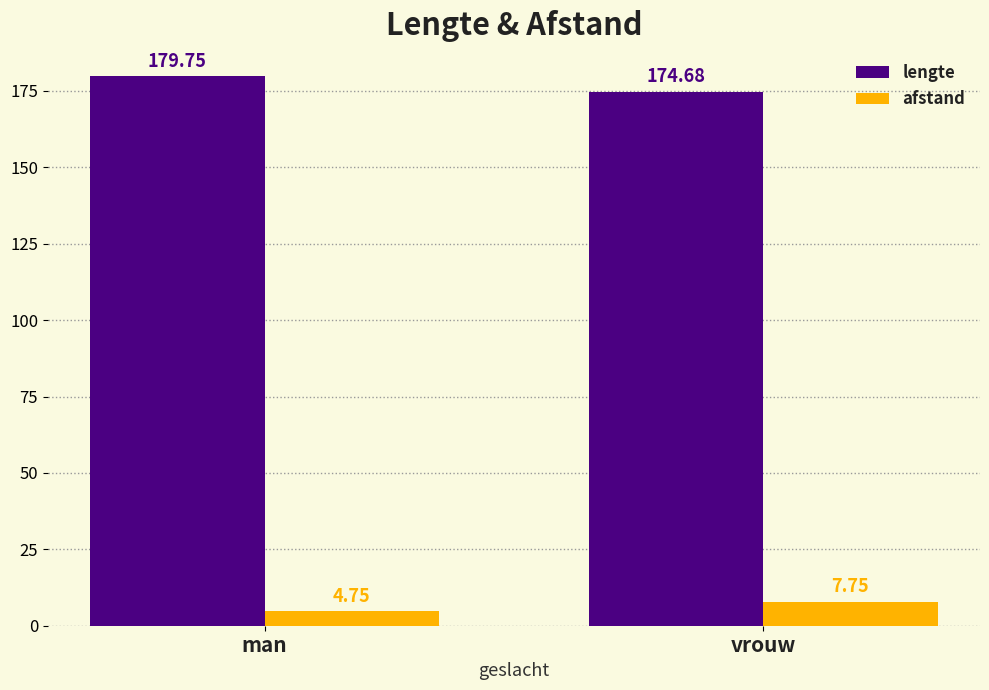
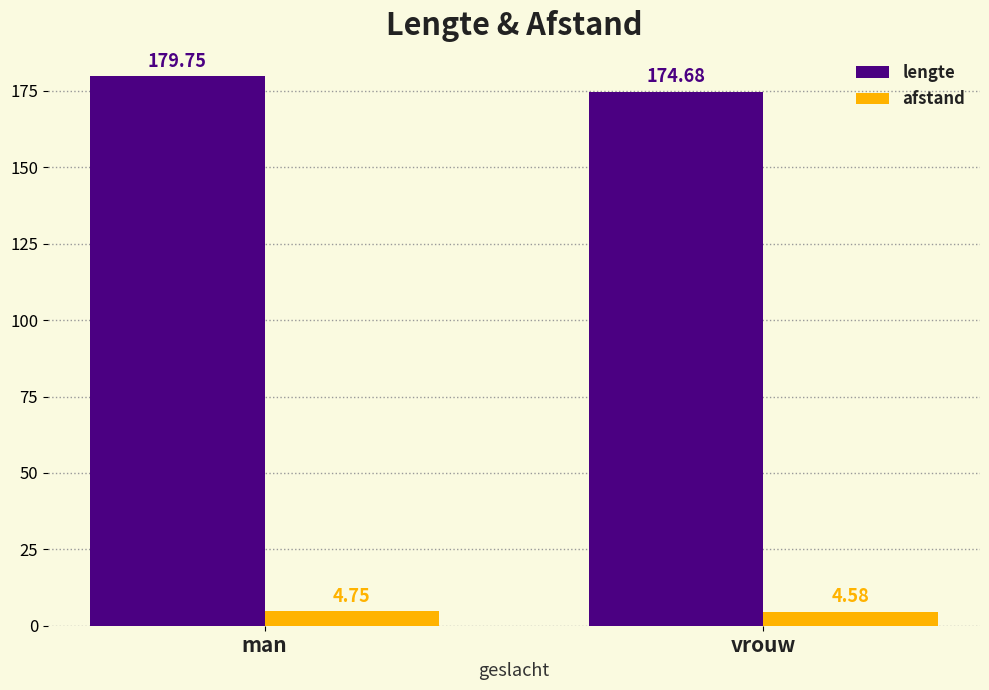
afstand, vrouw: 7.75 -> 4.58
